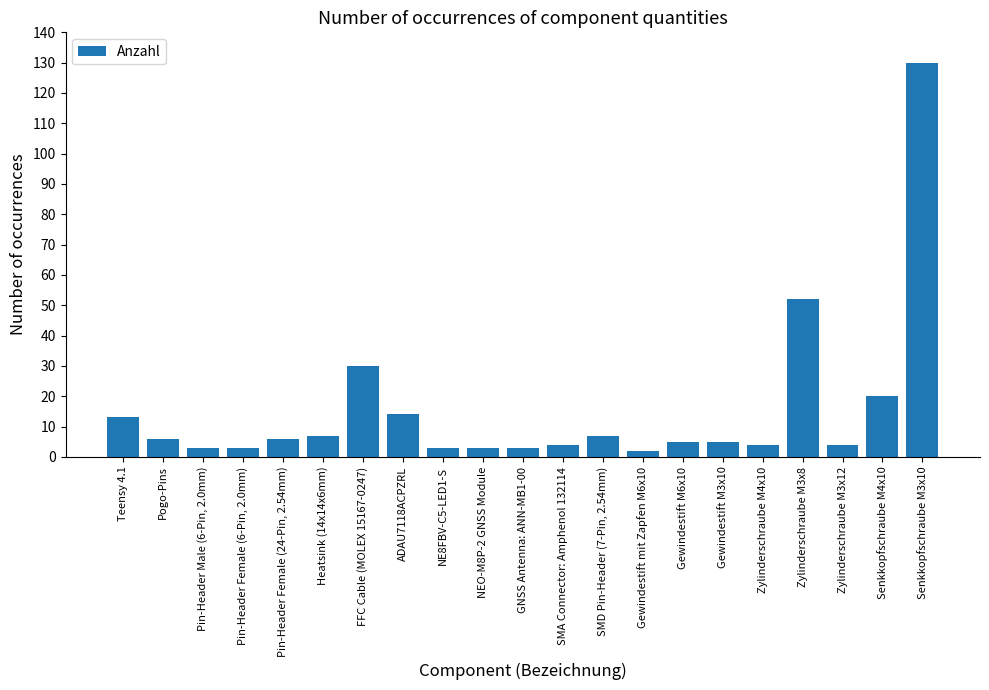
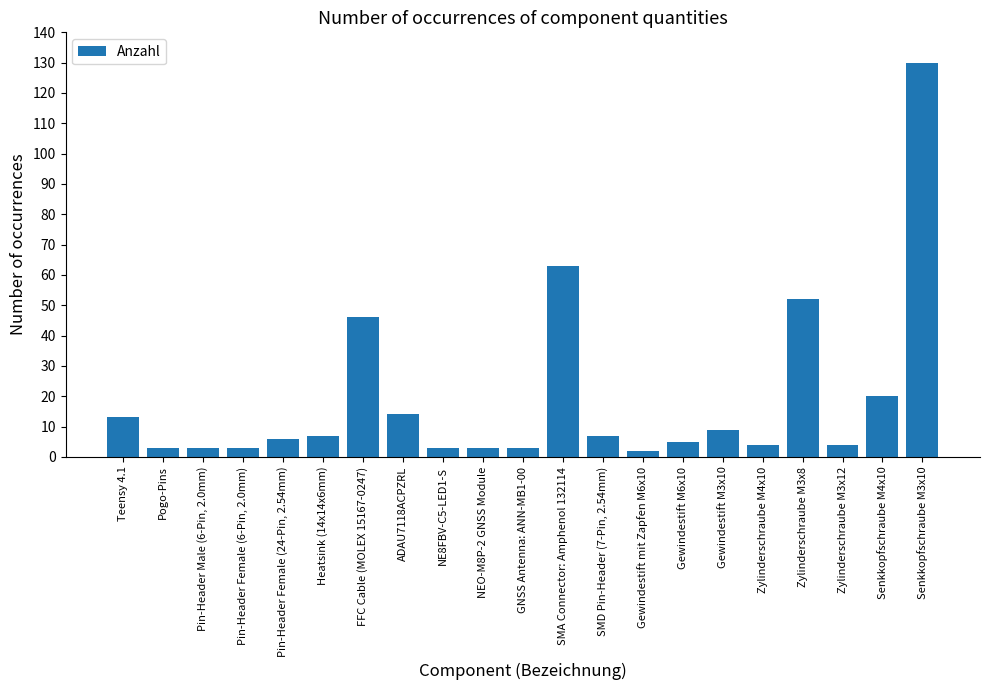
Pogo-Pins: 6 -> 3
FFC Cable (MOLEX 15167-0247): 30 -> 46
SMA Connector: Amphenol 132114: 4 -> 63
Gewindestift M3x10: 5 -> 9
